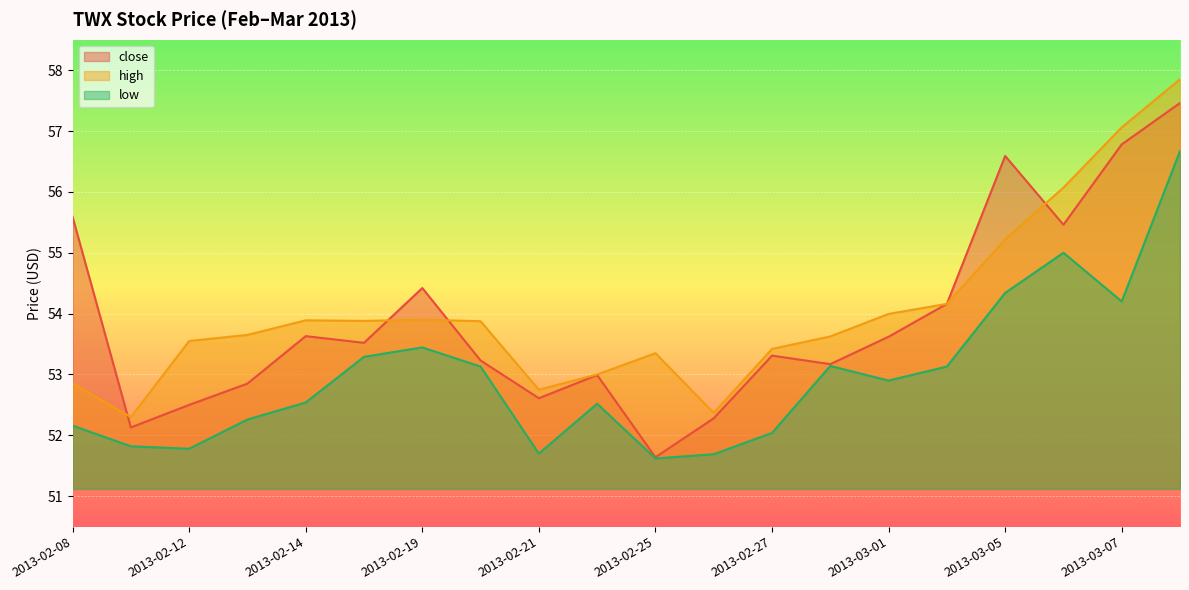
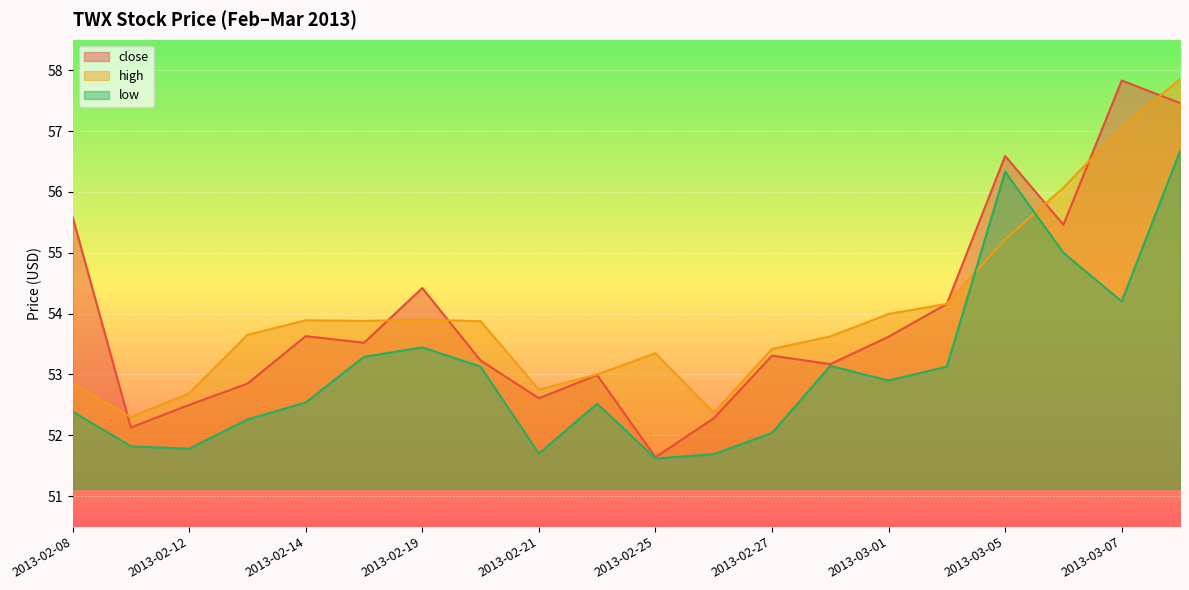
low, 2013-02-08: 52.2 -> 52.4
high, 2013-02-12: 53.6 -> 52.7
low, 2013-03-05: 54.3 -> 56.3
close, 2013-03-07: 56.8 -> 57.8
